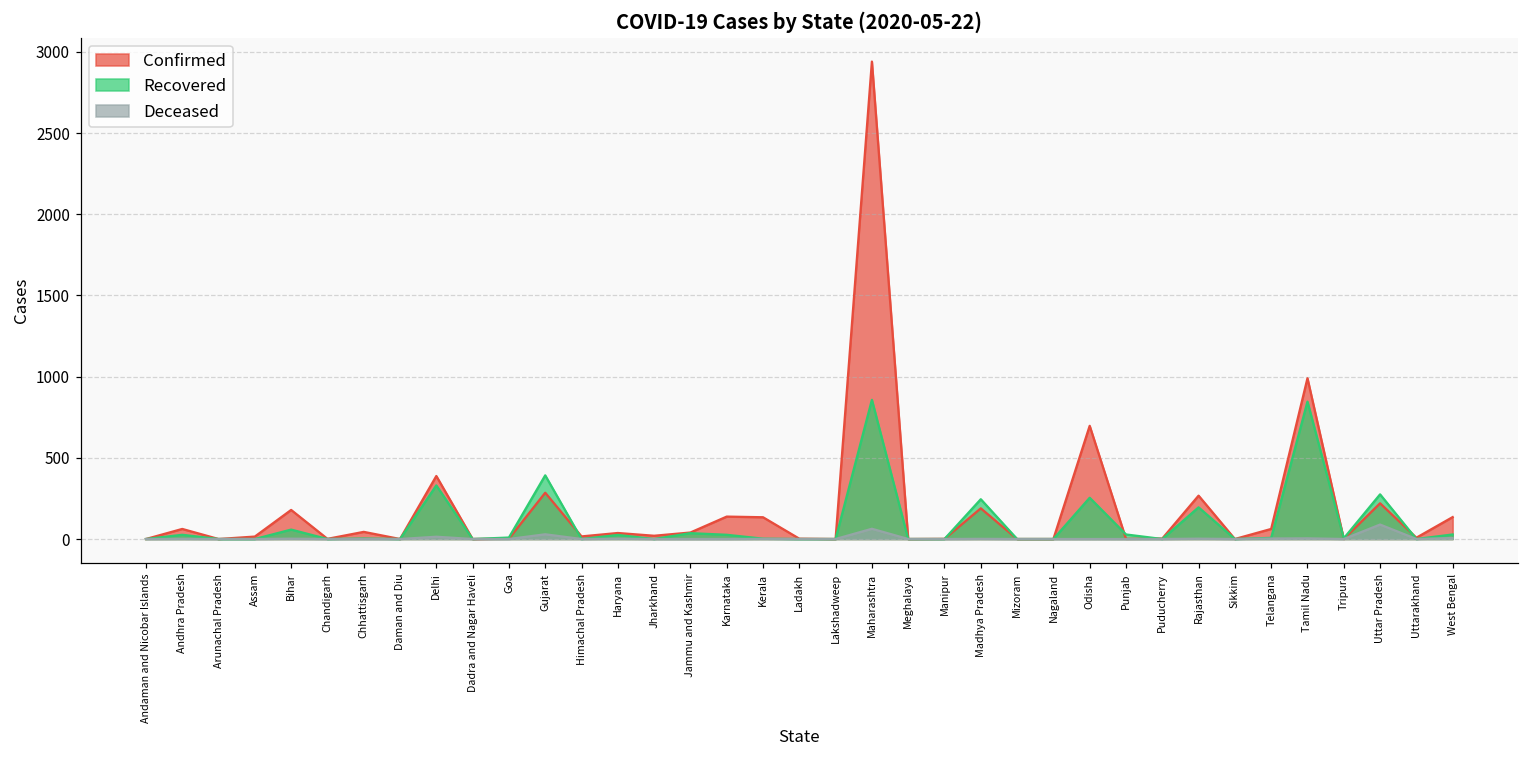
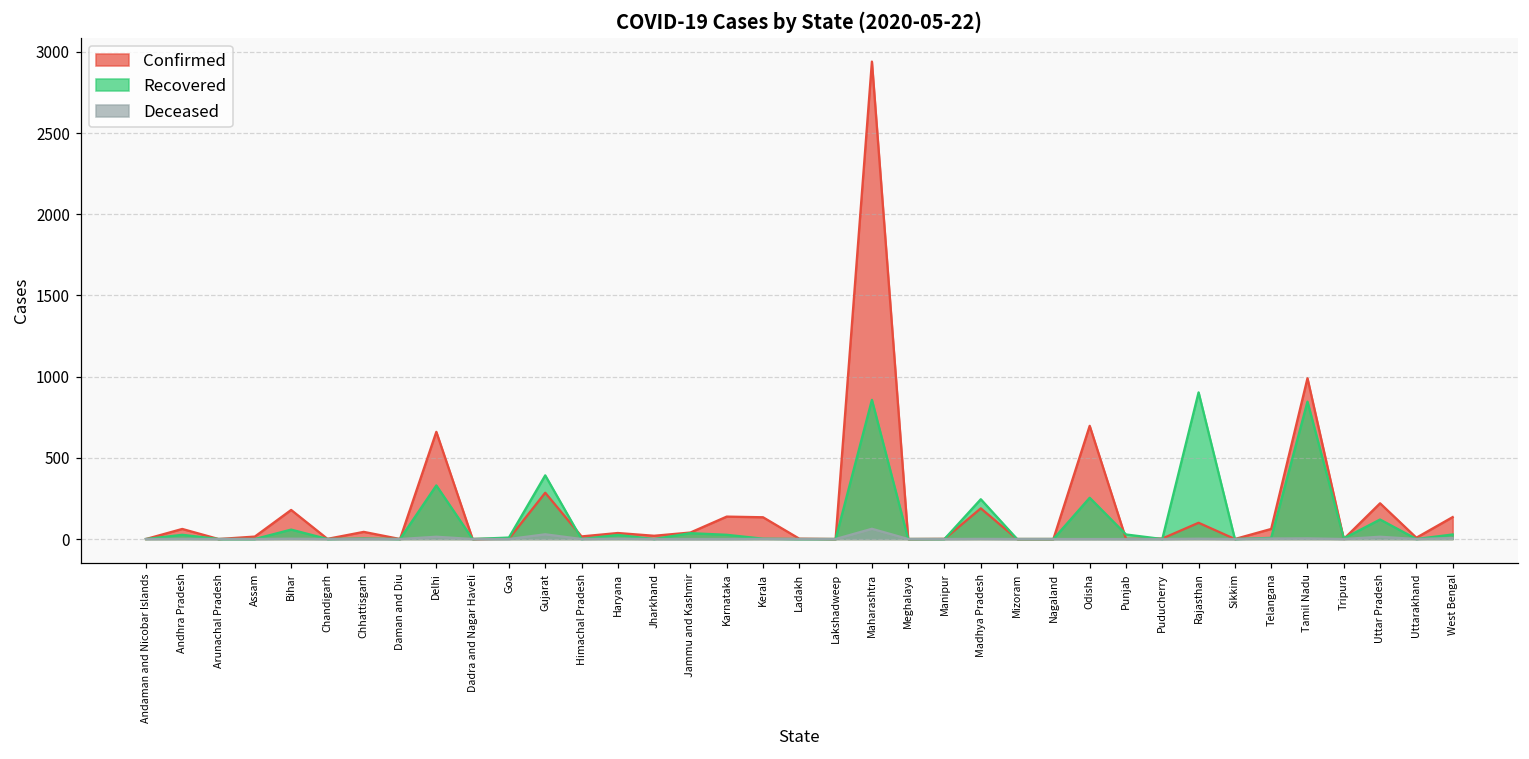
Confirmed, Delhi: 390 -> 660
Confirmed, Rajasthan: 270 -> 100
Recovered, Rajasthan: 200 -> 900
Recovered, Uttar Pradesh: 280 -> 120
Deceased, Uttar Pradesh: 90 -> 10
